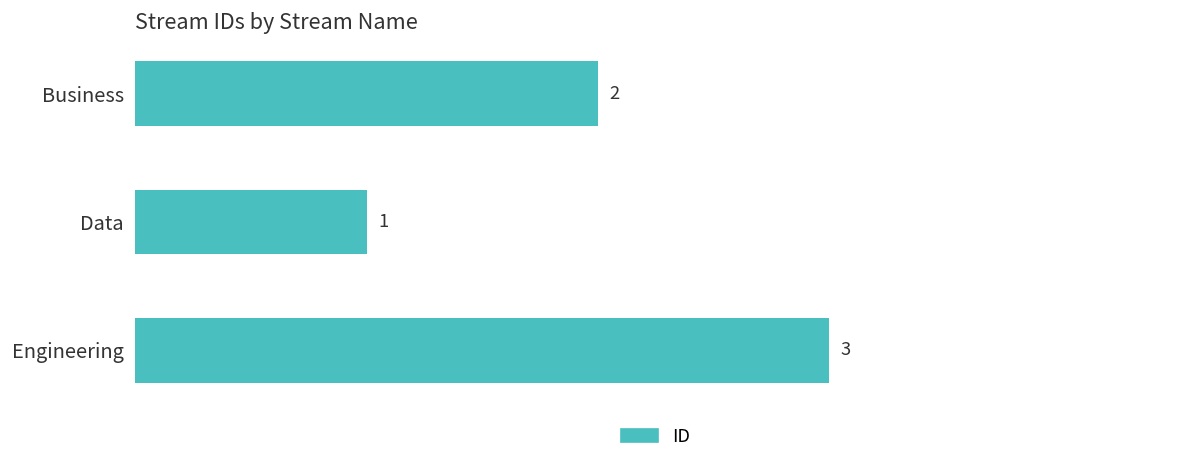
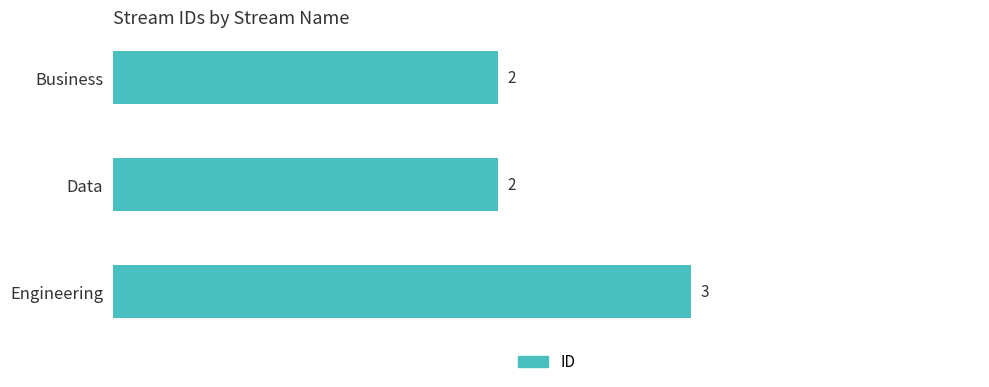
Data: 1 -> 2
